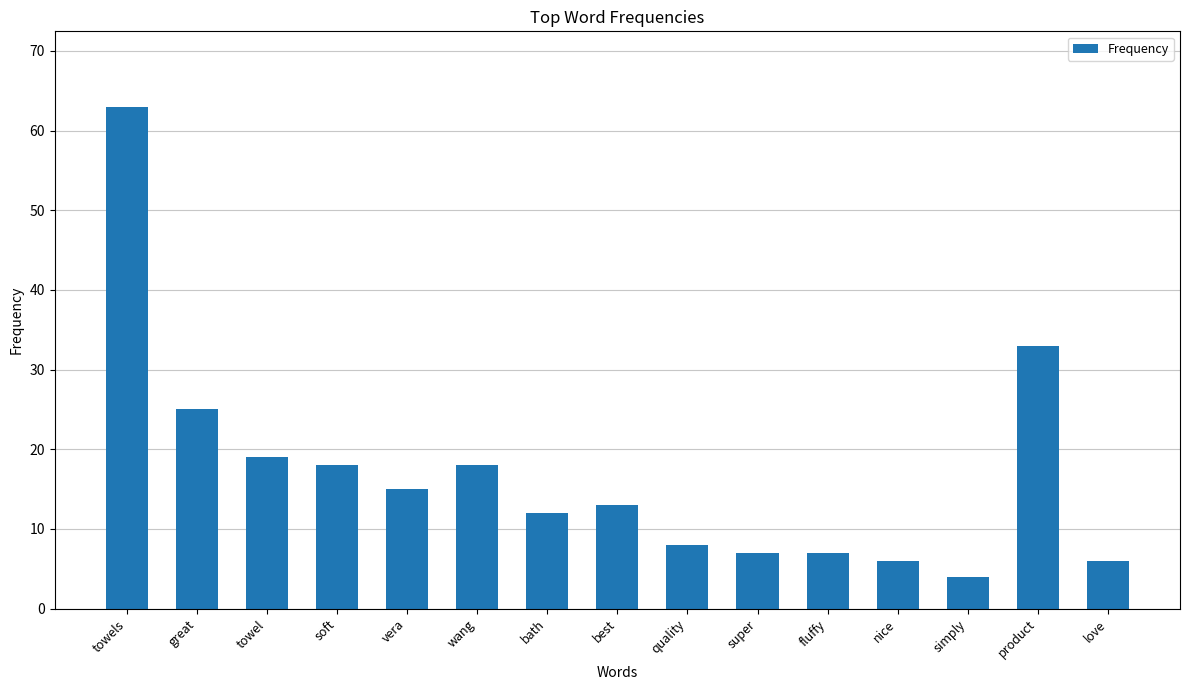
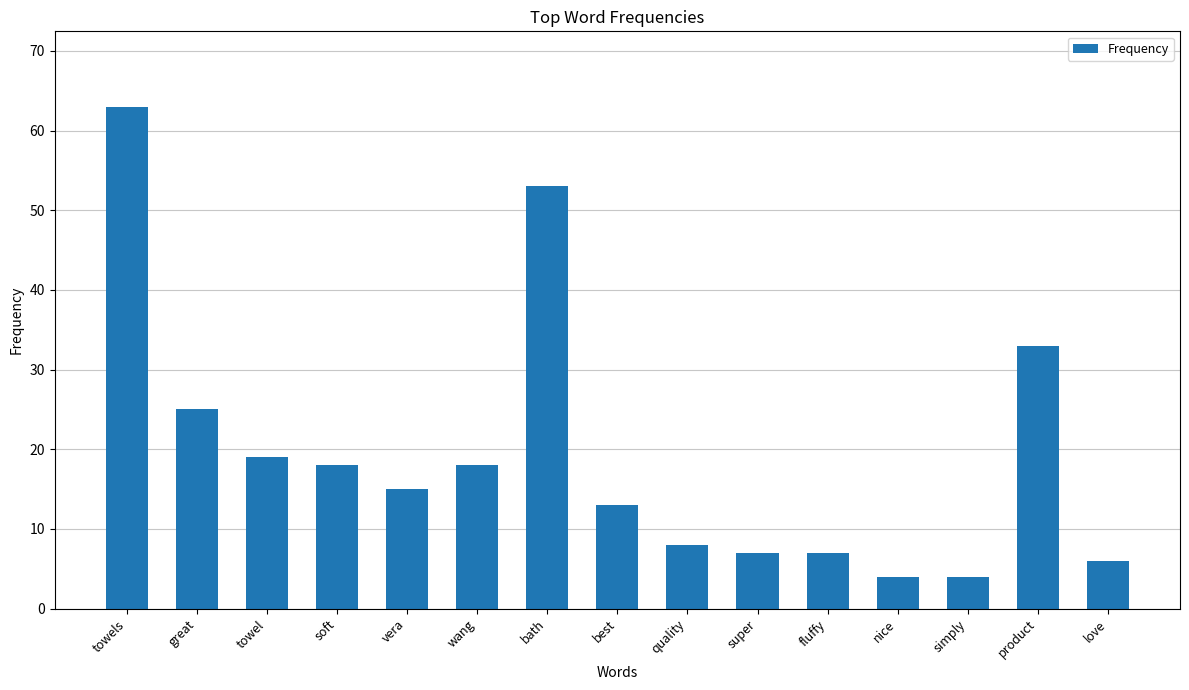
bath: 12 -> 53
nice: 6 -> 4
